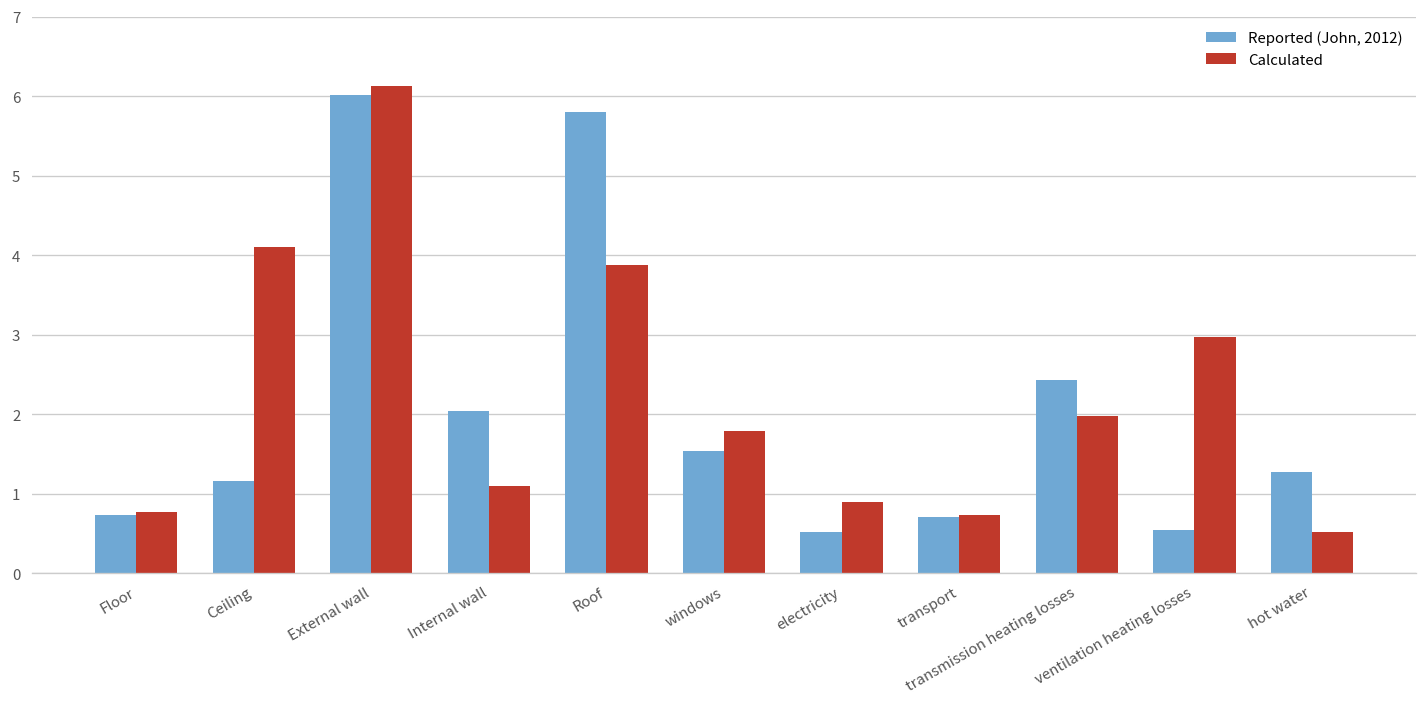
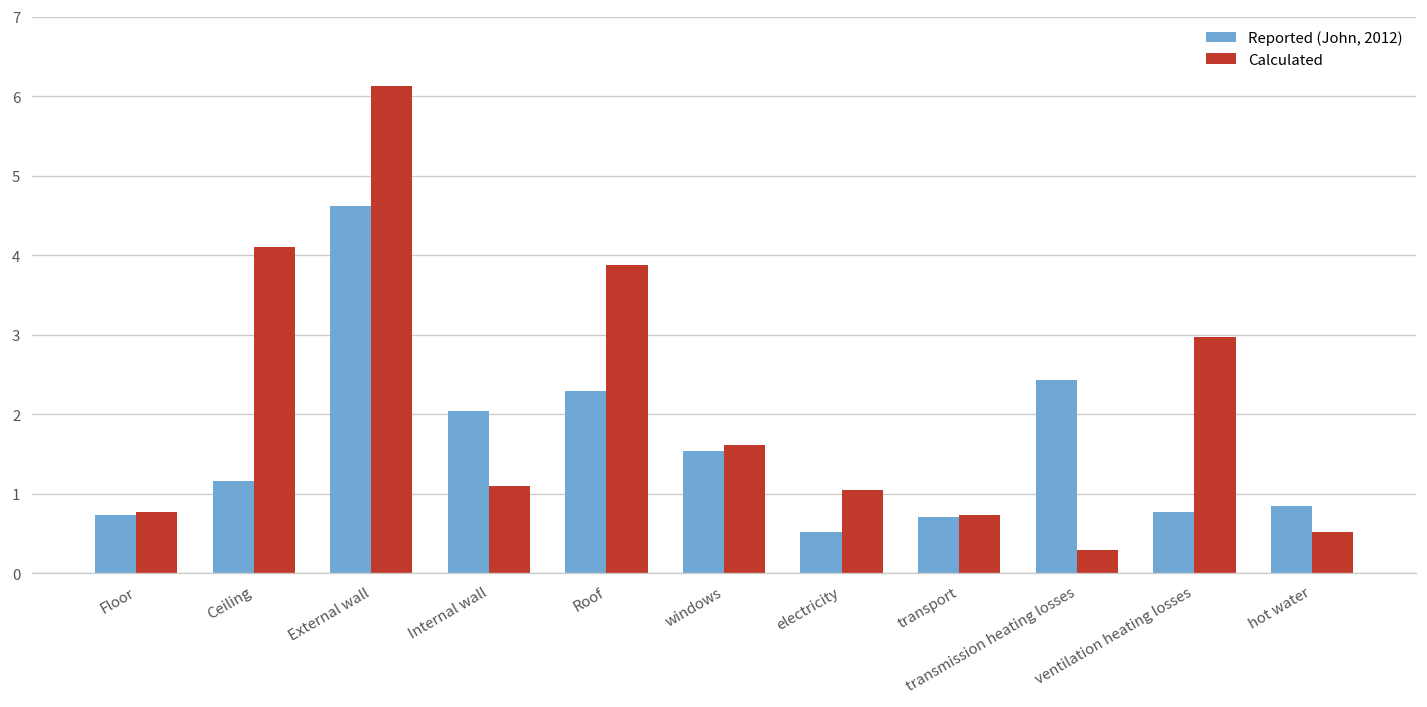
Reported (John, 2012), External wall: 6.0 -> 4.6
Reported (John, 2012), Roof: 5.8 -> 2.3
Calculated, windows: 1.8 -> 1.6
Calculated, electricity: 0.9 -> 1.1
Calculated, transmission heating losses: 2.0 -> 0.3
Reported (John, 2012), ventilation heating losses: 0.5 -> 0.8
Reported (John, 2012), hot water: 1.3 -> 0.8
